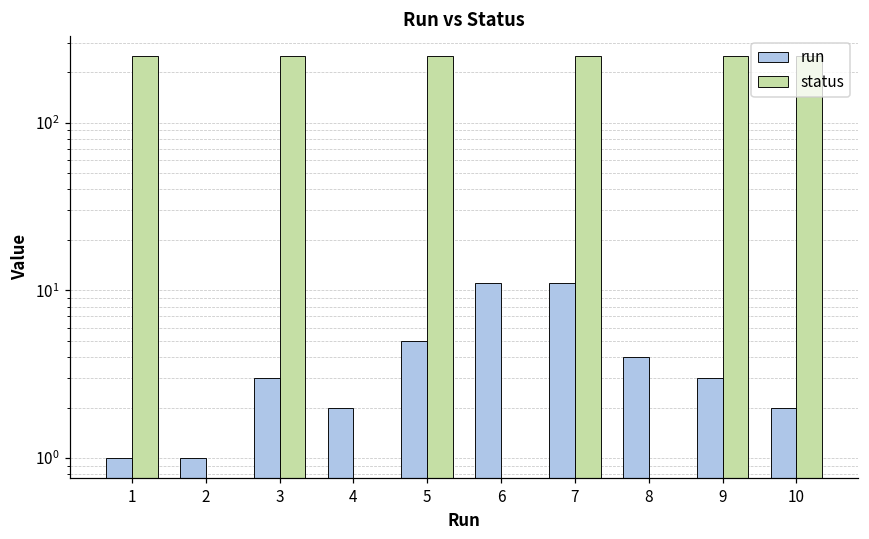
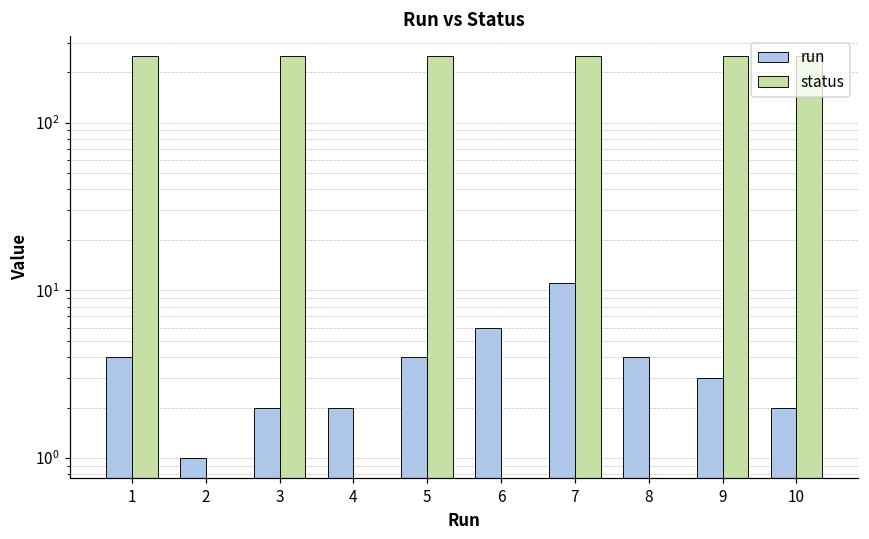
run, 1: 1 -> 4
run, 3: 3 -> 2
run, 5: 5 -> 4
run, 6: 11 -> 6
